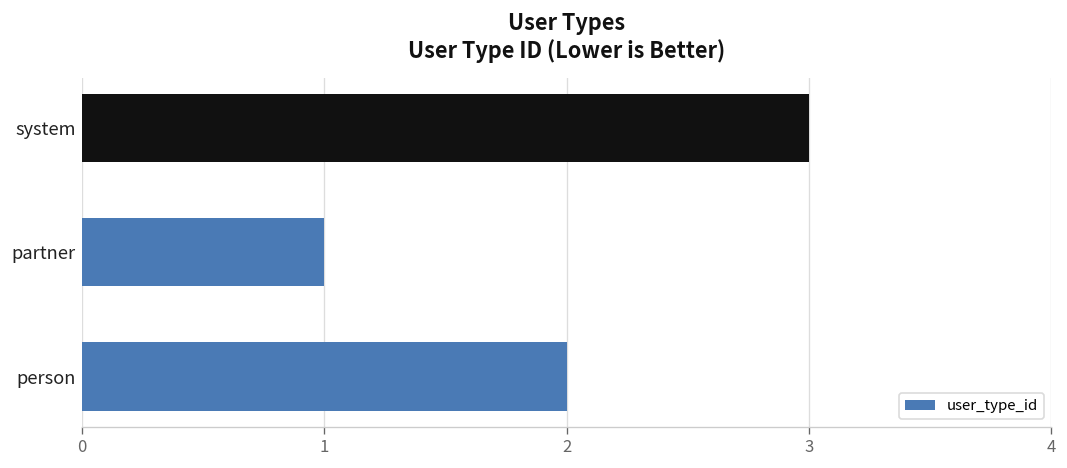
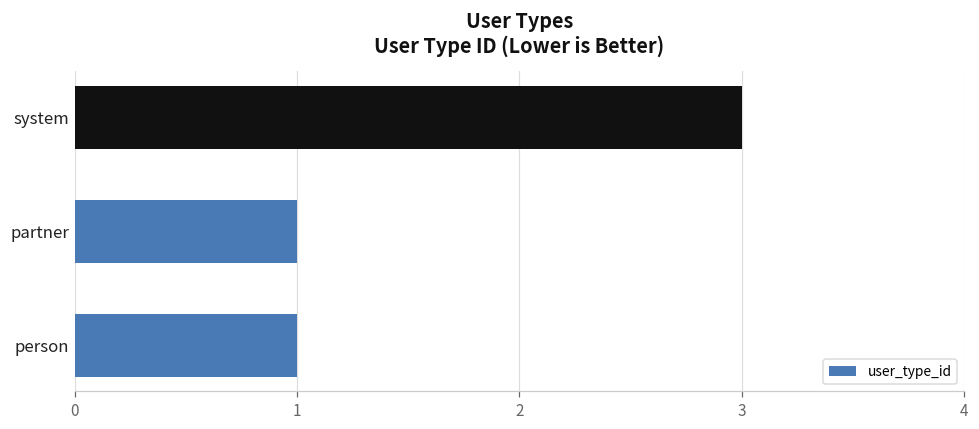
person: 2 -> 1
